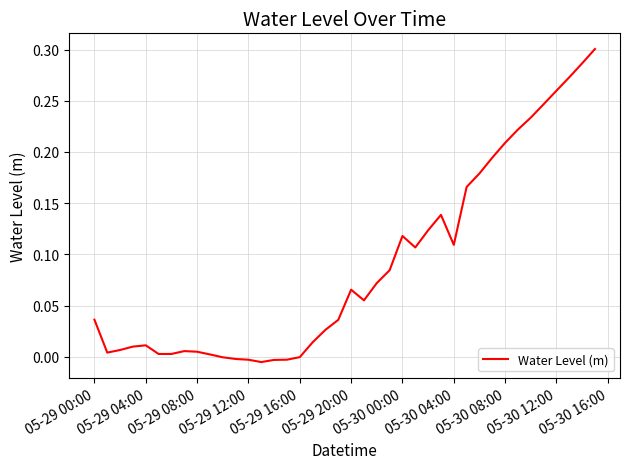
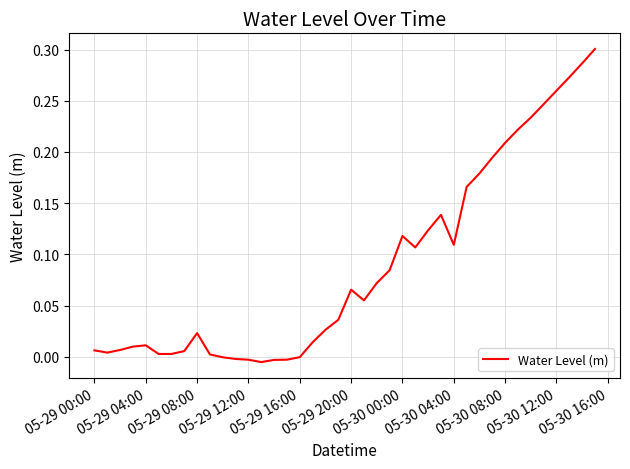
05-29 00:00: 0.036 -> 0.006
05-29 08:00: 0.005 -> 0.023
